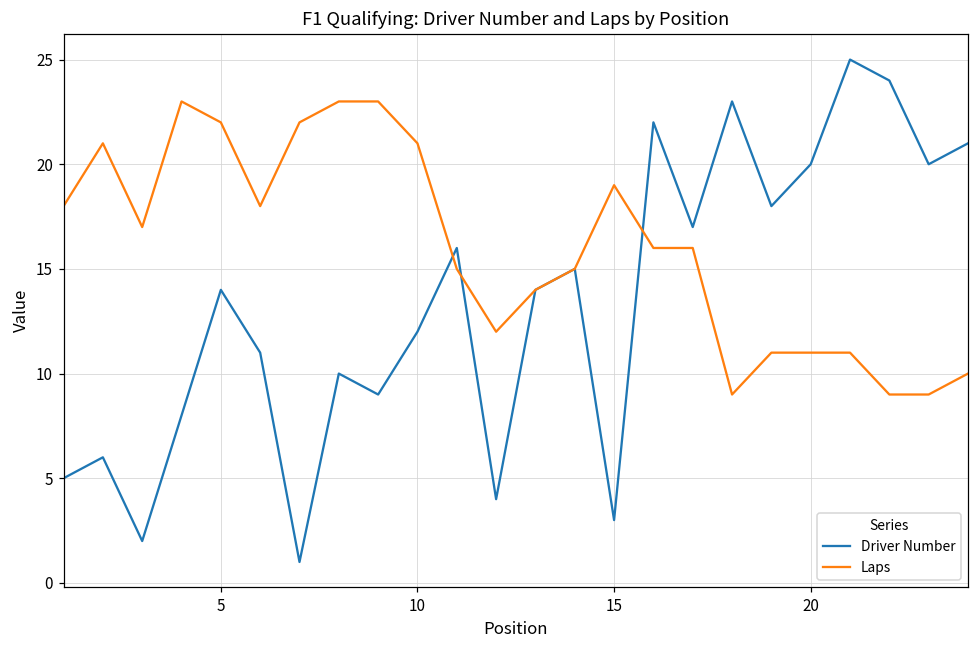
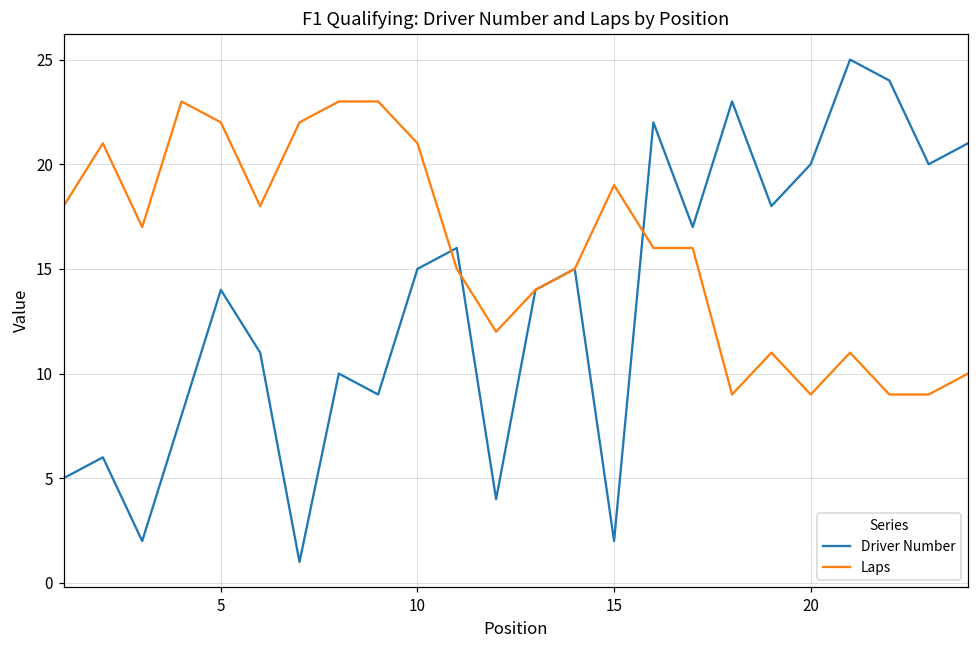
Driver Number, 10: 12 -> 15
Driver Number, 15: 3 -> 2
Laps, 20: 11 -> 9
